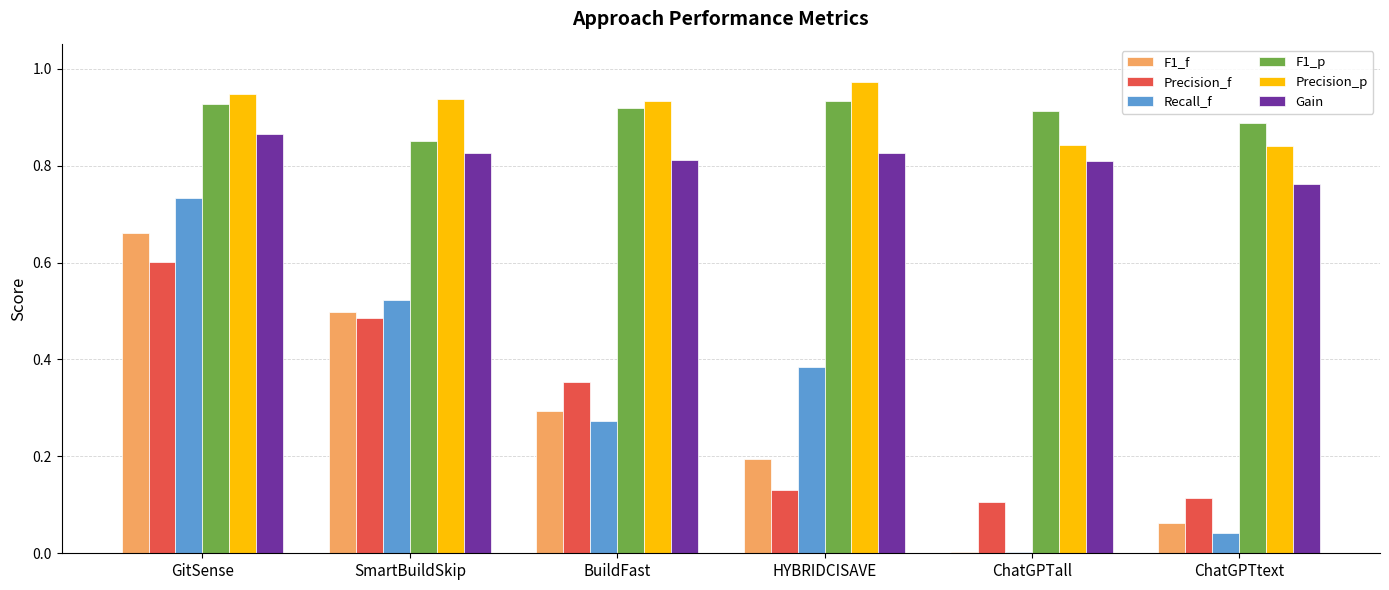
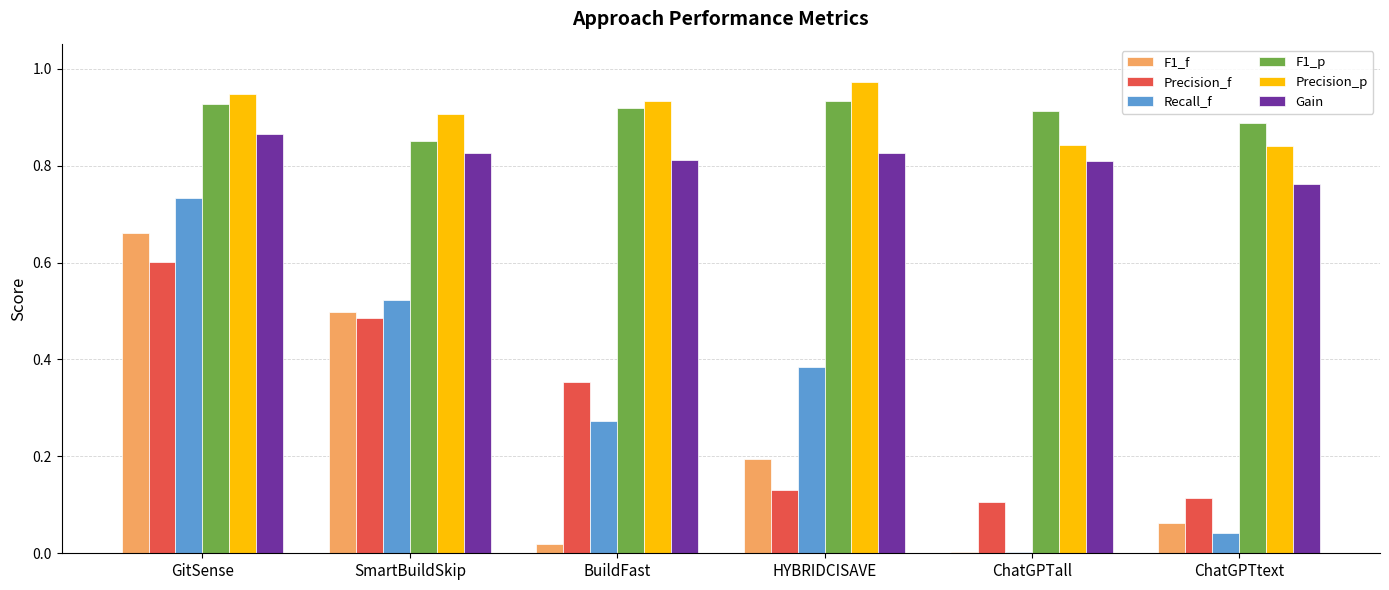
Precision_p, SmartBuildSkip: 0.94 -> 0.91
F1_f, BuildFast: 0.29 -> 0.02
